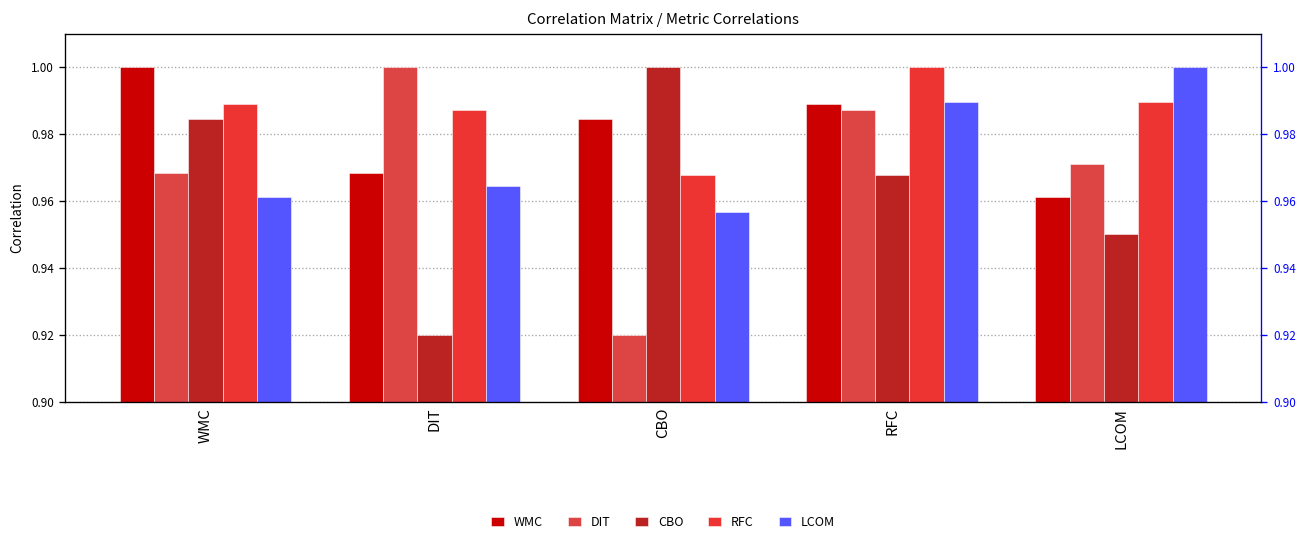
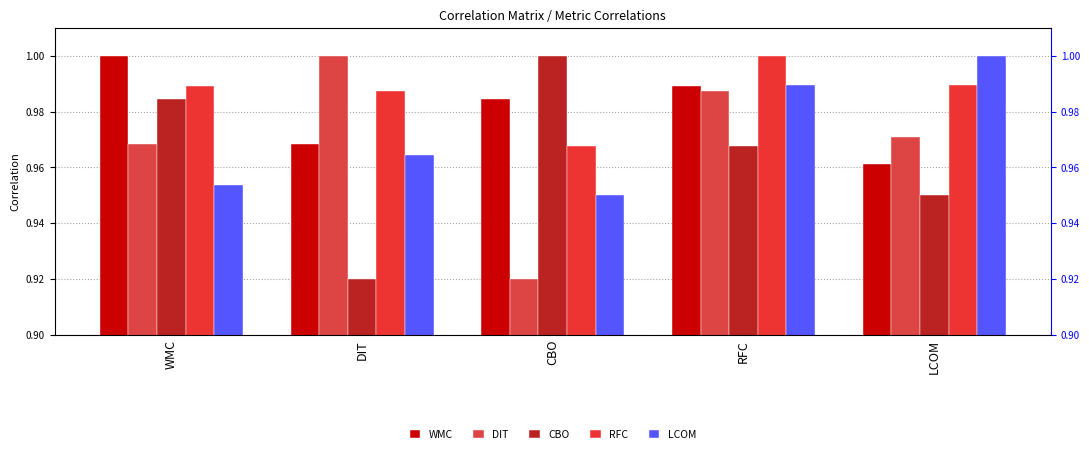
LCOM, WMC: 0.961 -> 0.954
LCOM, CBO: 0.957 -> 0.950
